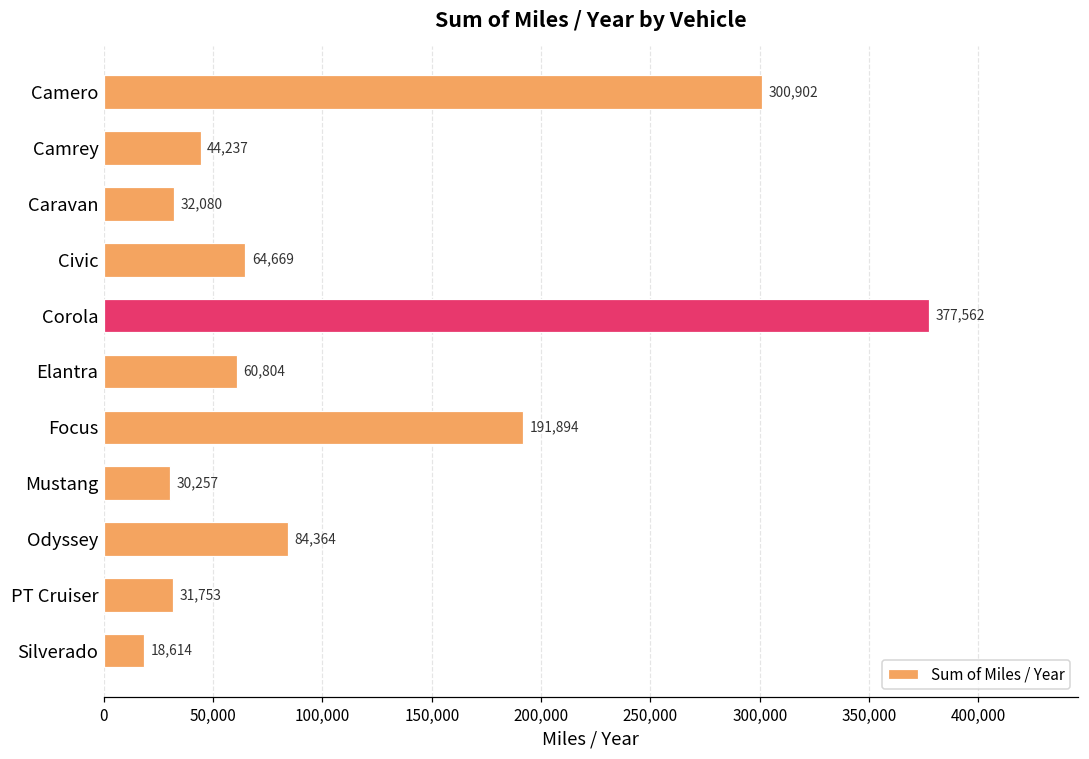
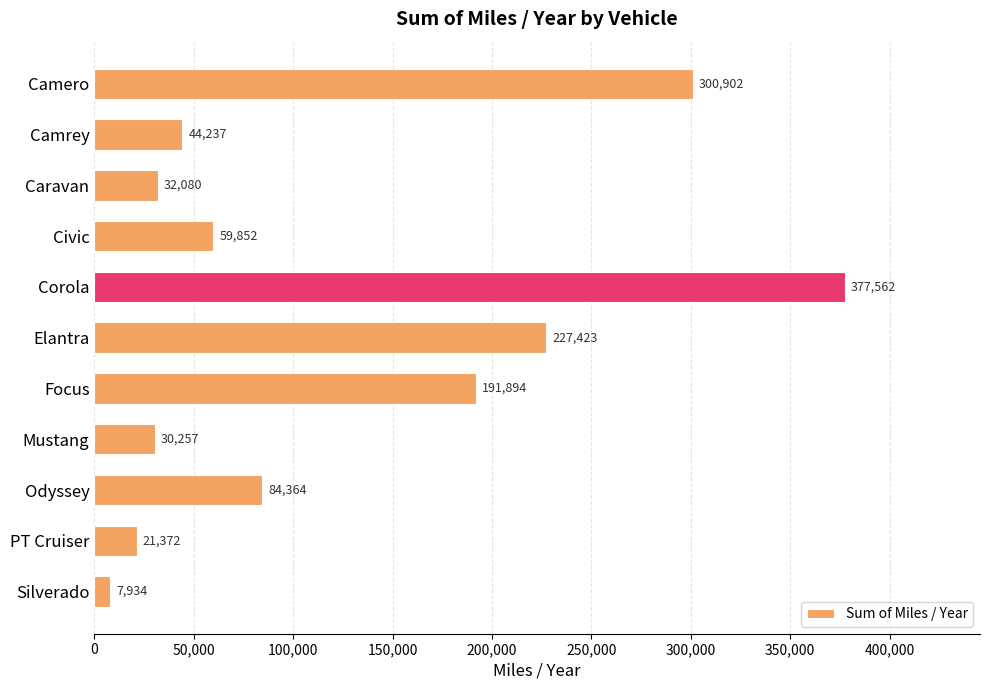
Civic: 64,669 -> 59,852
Elantra: 60,804 -> 227,423
PT Cruiser: 31,753 -> 21,372
Silverado: 18,614 -> 7,934
